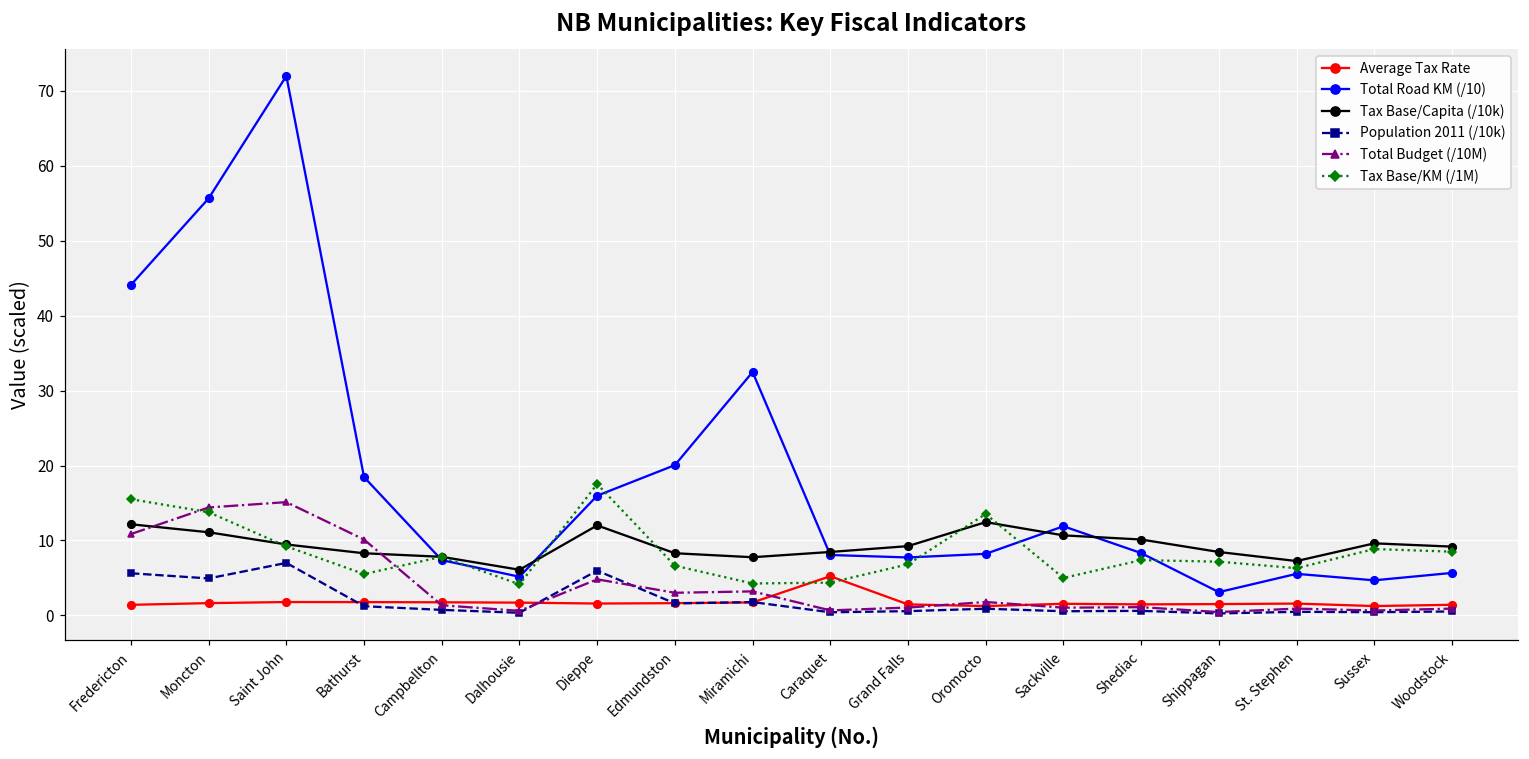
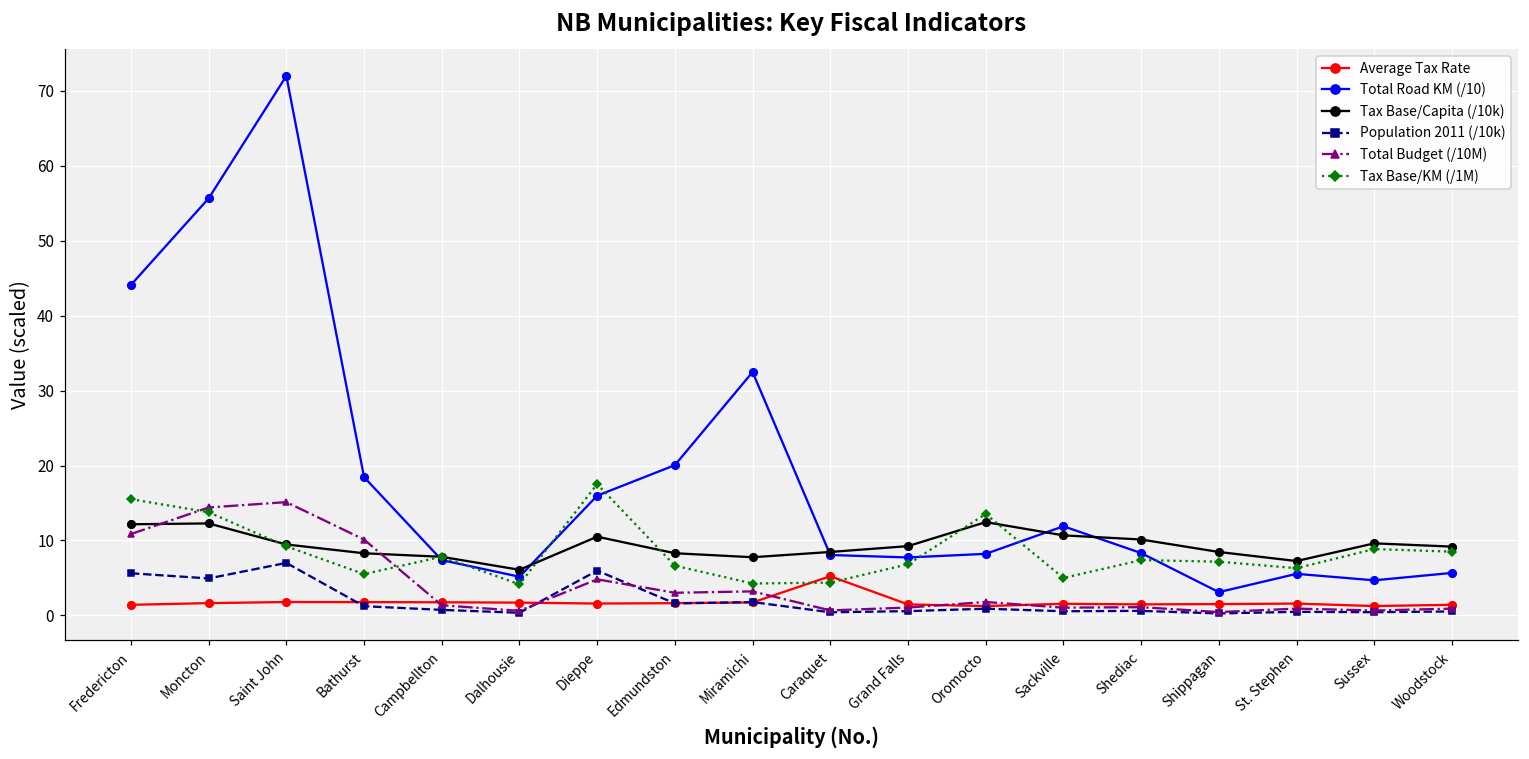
Tax Base/Capita (/10k), Moncton: 11 -> 12
Tax Base/Capita (/10k), Dieppe: 12 -> 11
